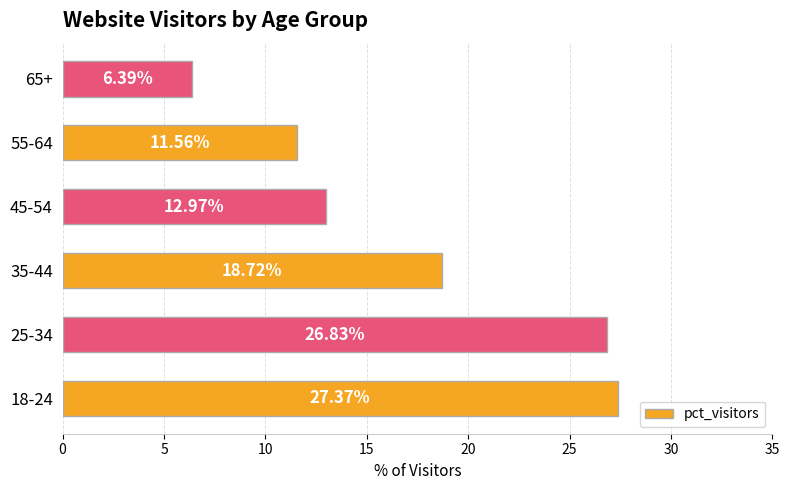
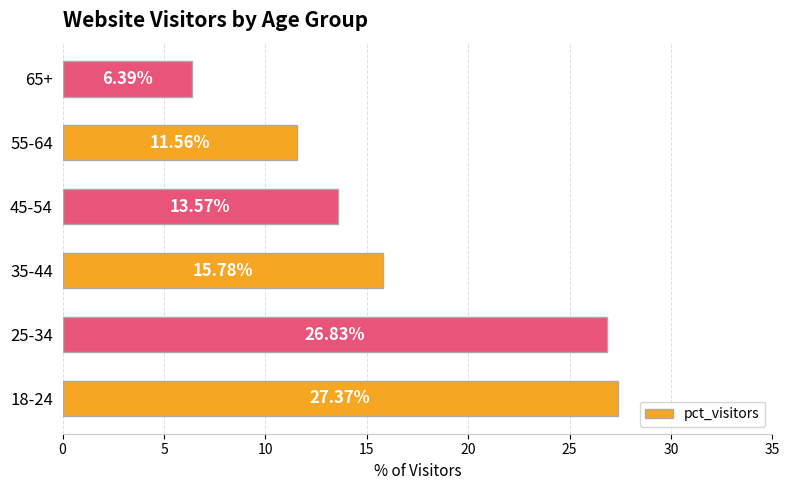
45-54: 12.97% -> 13.57%
35-44: 18.72% -> 15.78%
